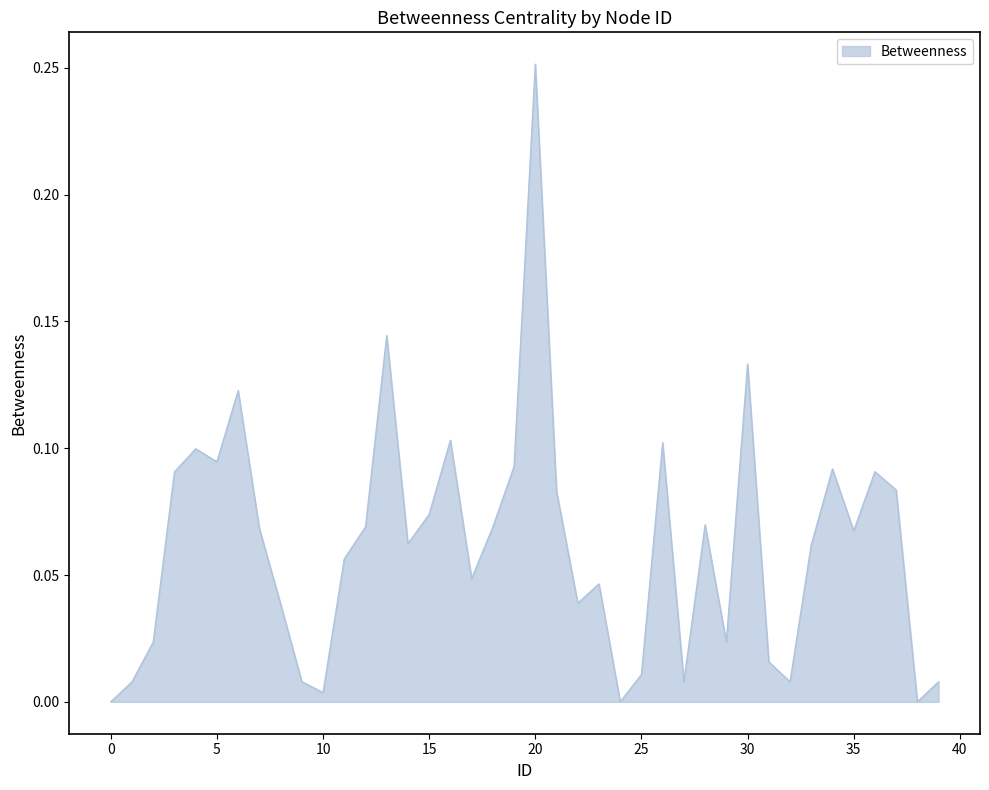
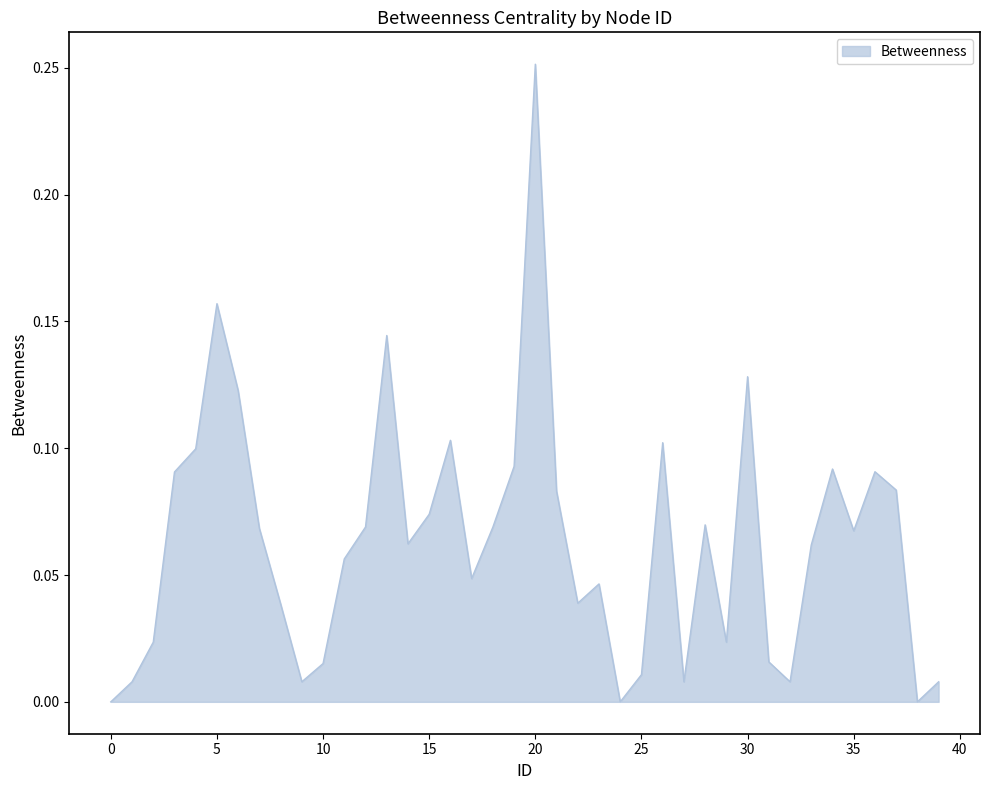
5: 0.095 -> 0.157
10: 0.004 -> 0.015
30: 0.133 -> 0.128
